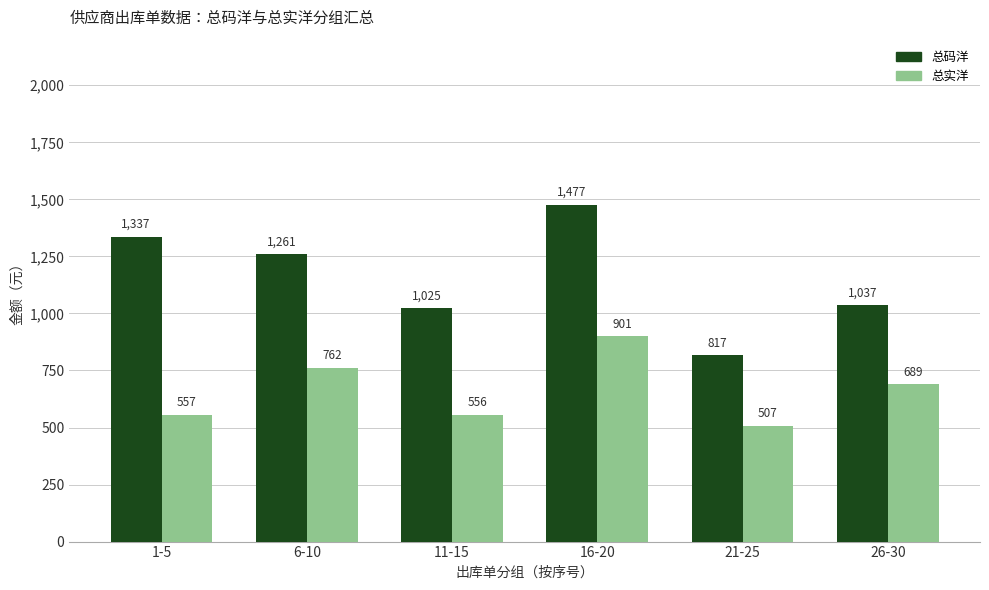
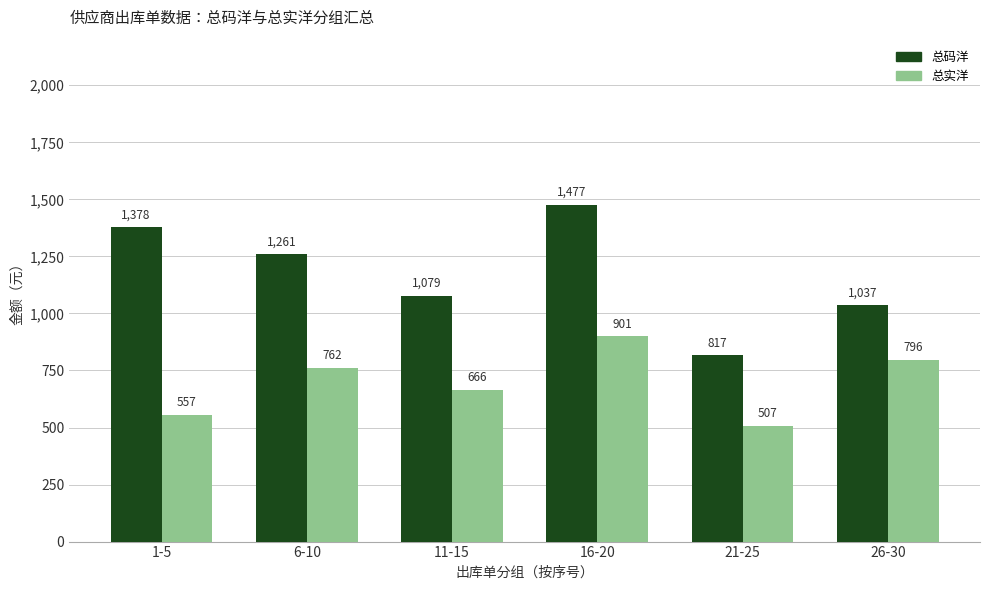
总码洋, 1-5: 1,337 -> 1,378
总码洋, 11-15: 1,025 -> 1,079
总实洋, 11-15: 556 -> 666
总实洋, 26-30: 689 -> 796
